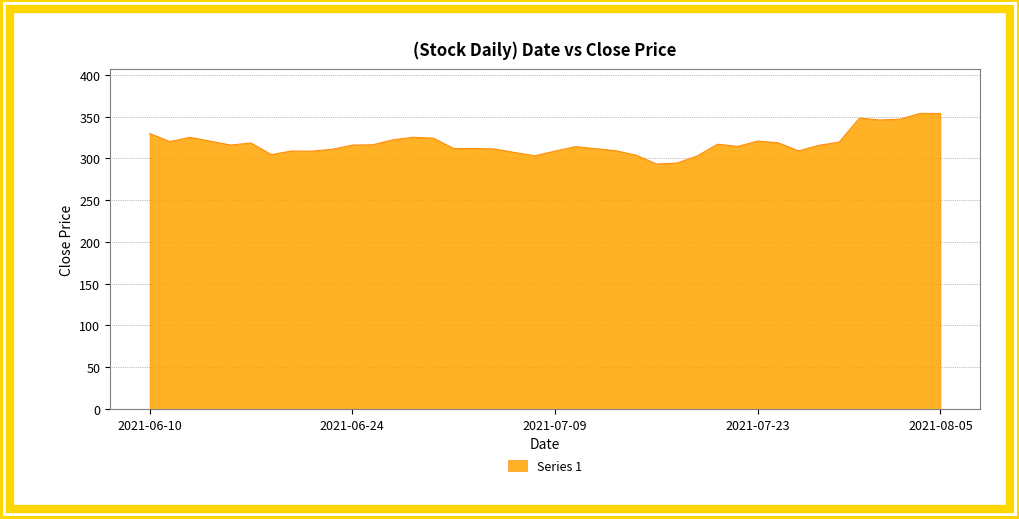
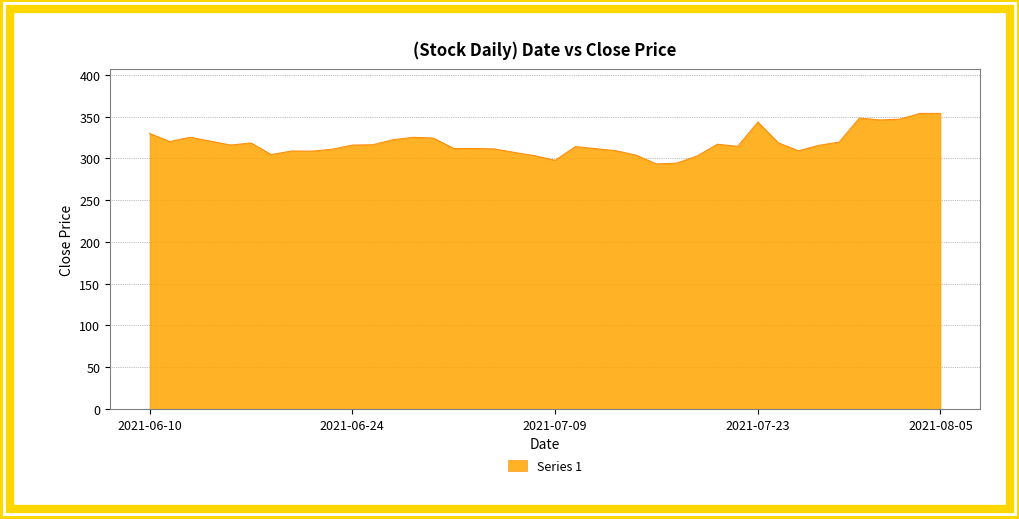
2021-07-09: 310 -> 300
2021-07-23: 320 -> 340
